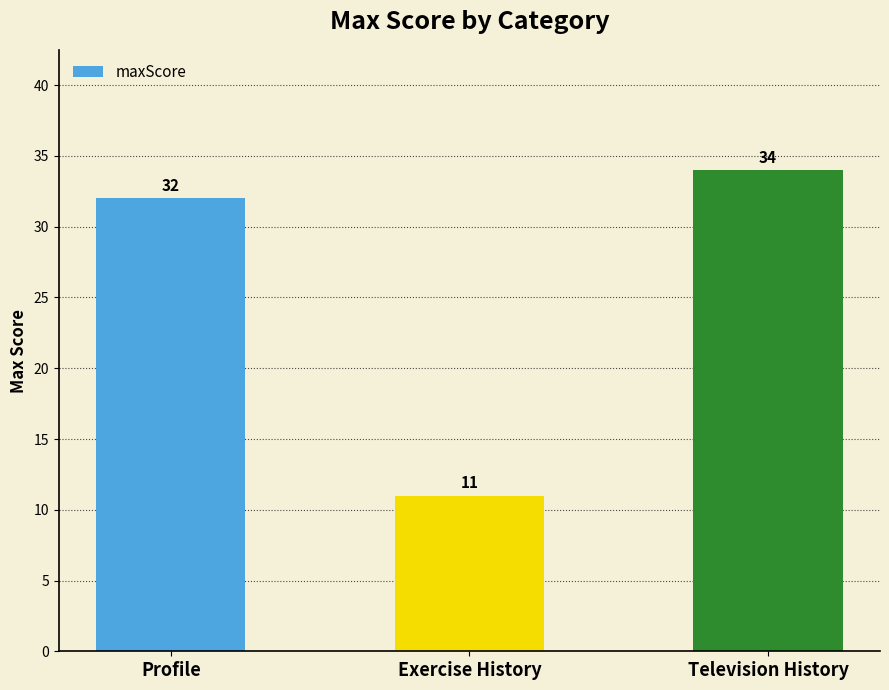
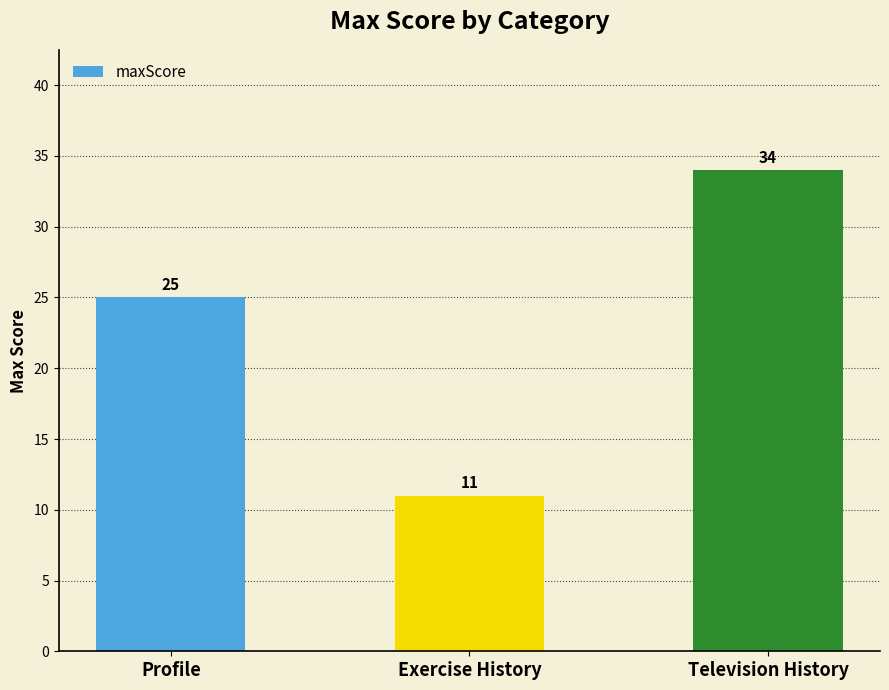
Profile: 32 -> 25
